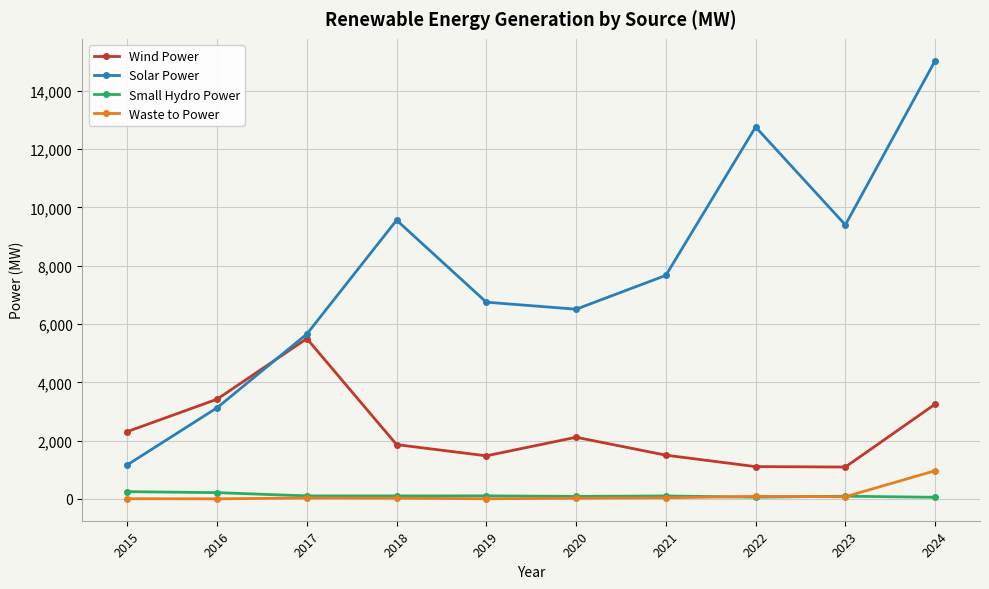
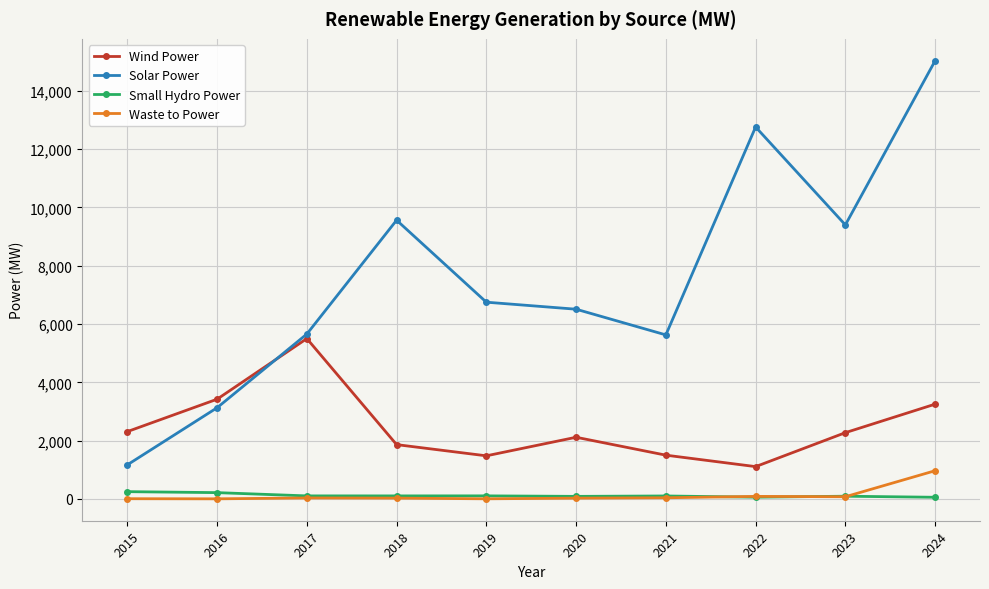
Solar Power, 2021: 7,700 -> 5,600
Wind Power, 2023: 1,100 -> 2,300
